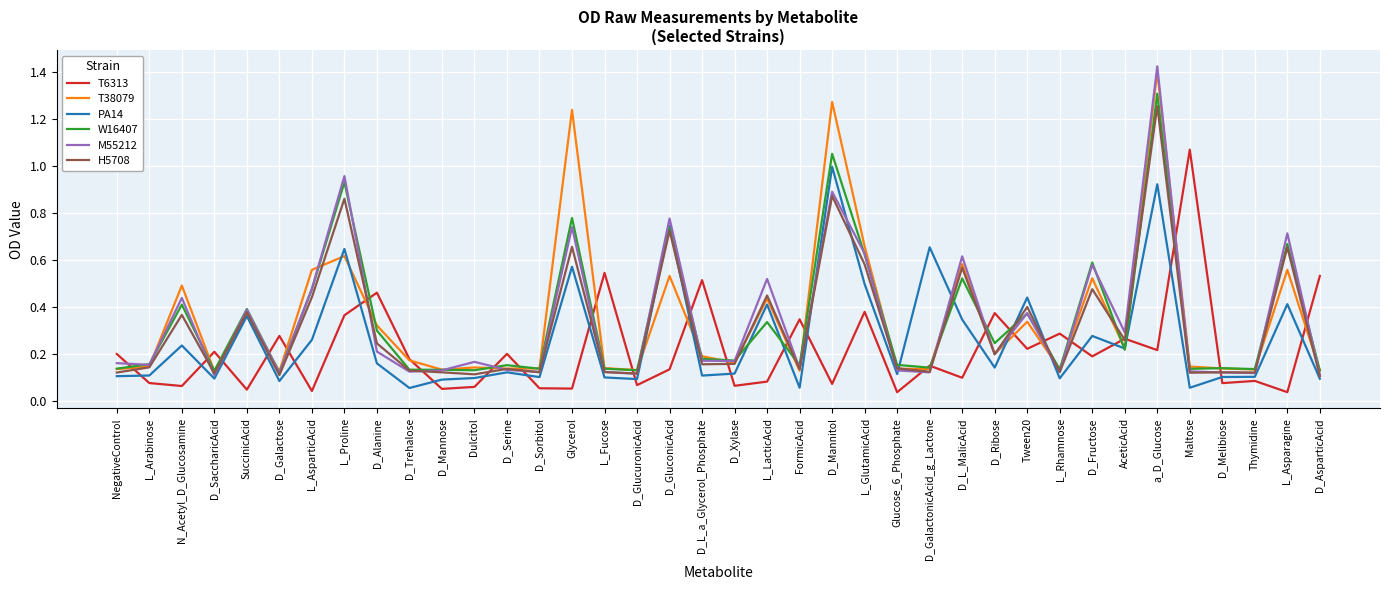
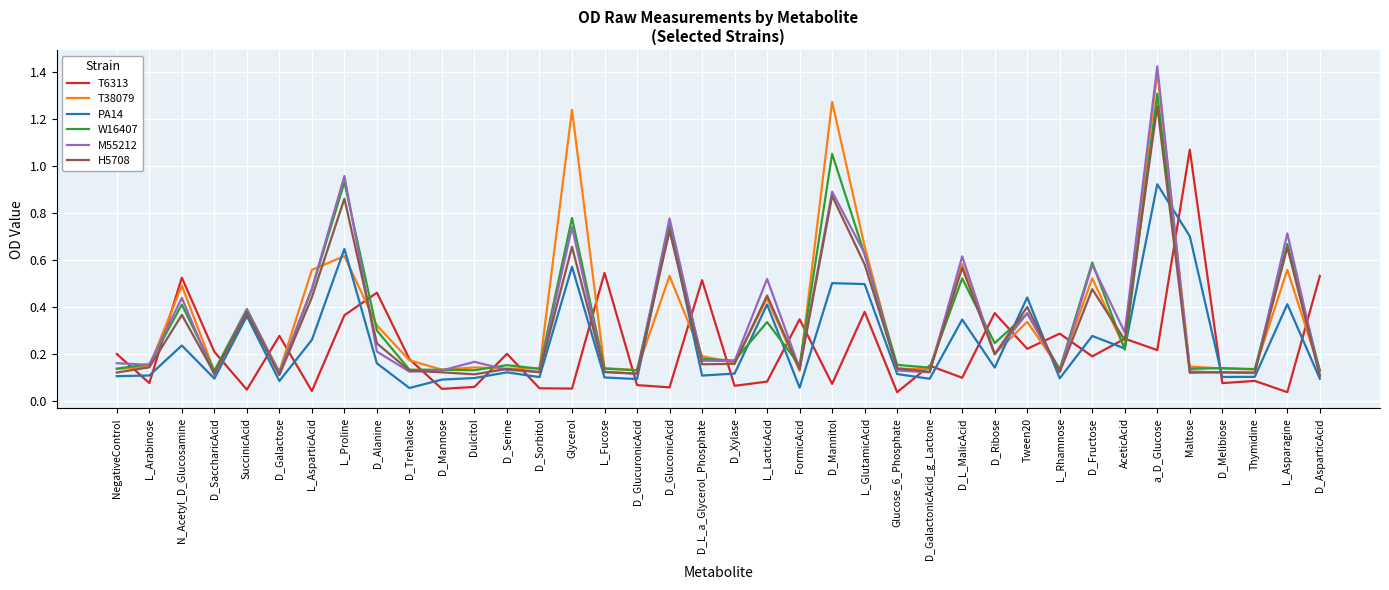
T6313, N_Acetyl_D_Glucosamine: 0.06 -> 0.53
T6313, D_GluconicAcid: 0.13 -> 0.06
PA14, D_Mannitol: 1.00 -> 0.50
PA14, D_GalactonicAcid_g_Lactone: 0.65 -> 0.09
PA14, Maltose: 0.06 -> 0.70
